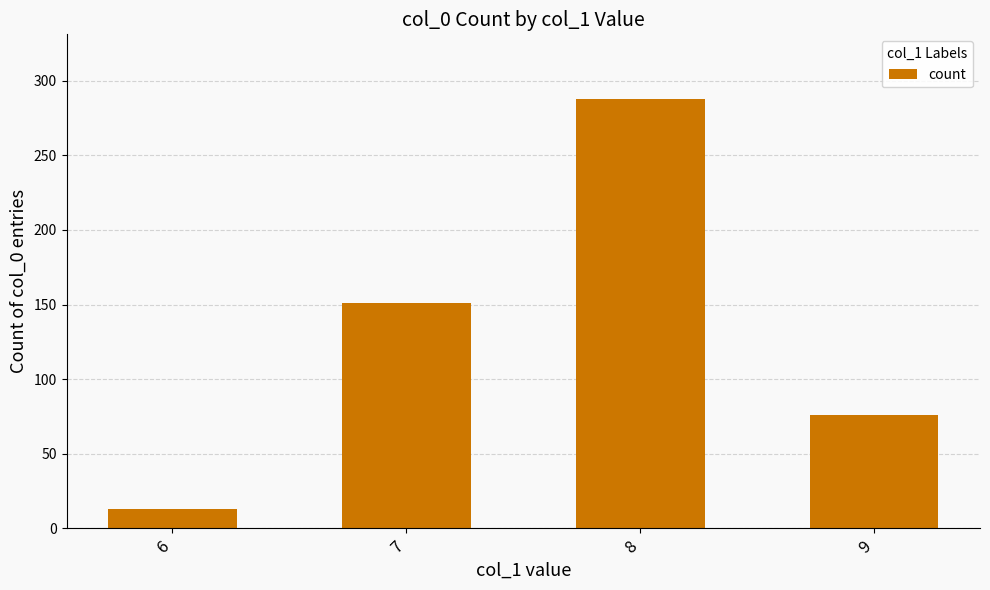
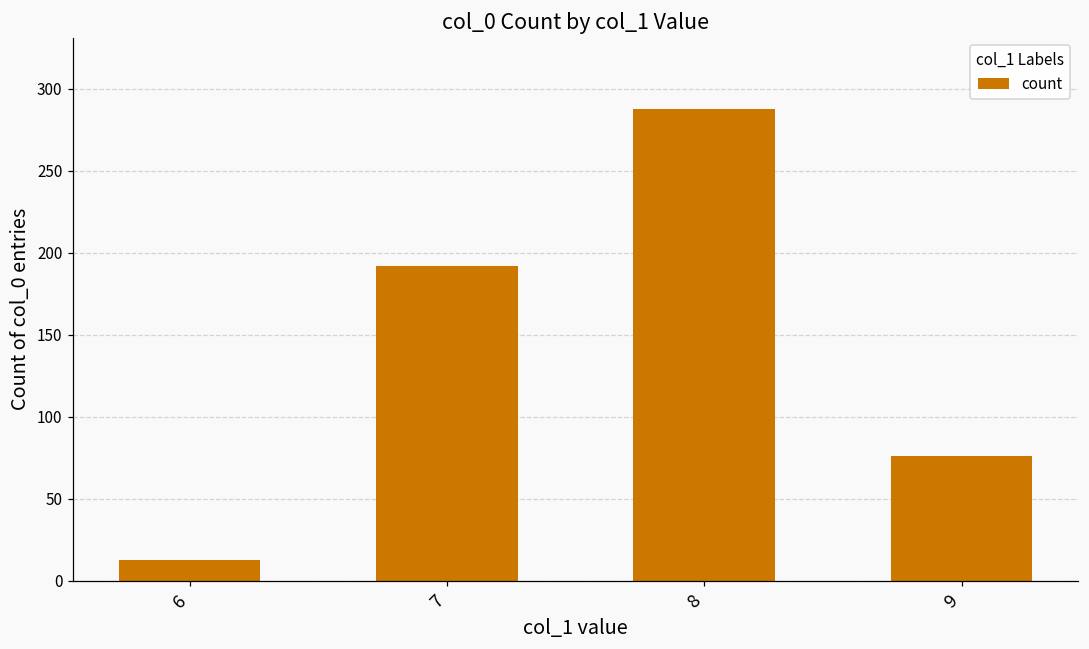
7: 151 -> 192
